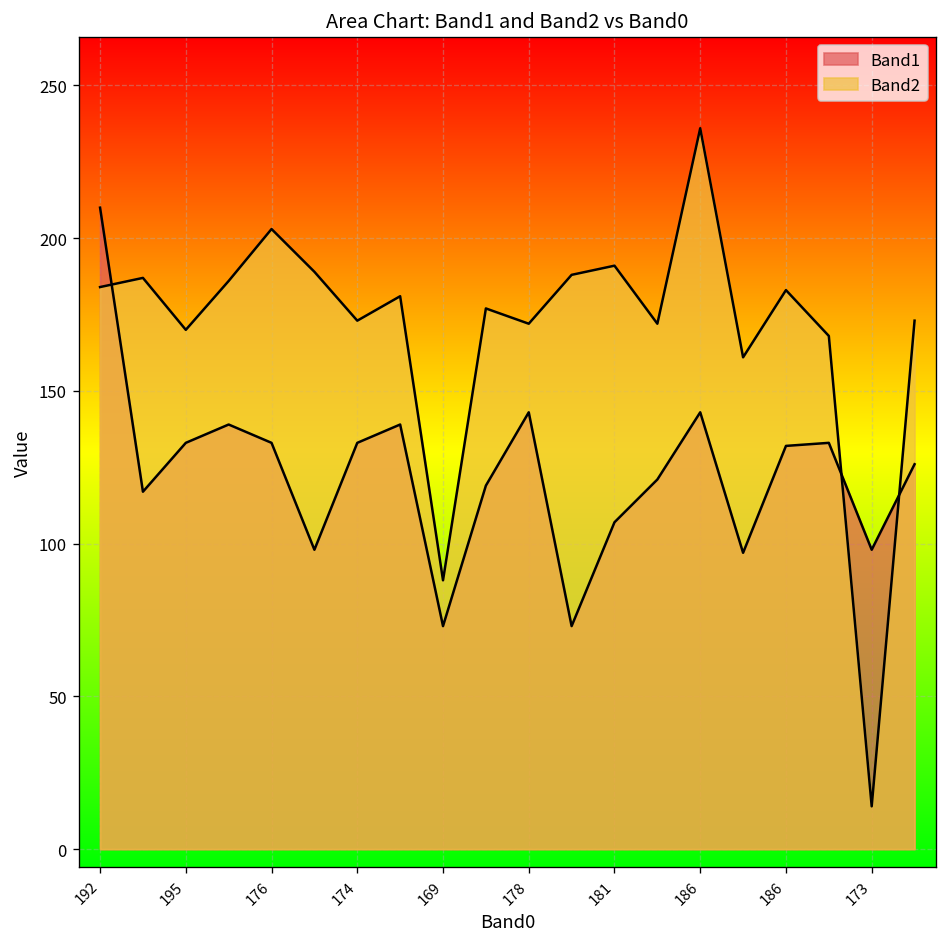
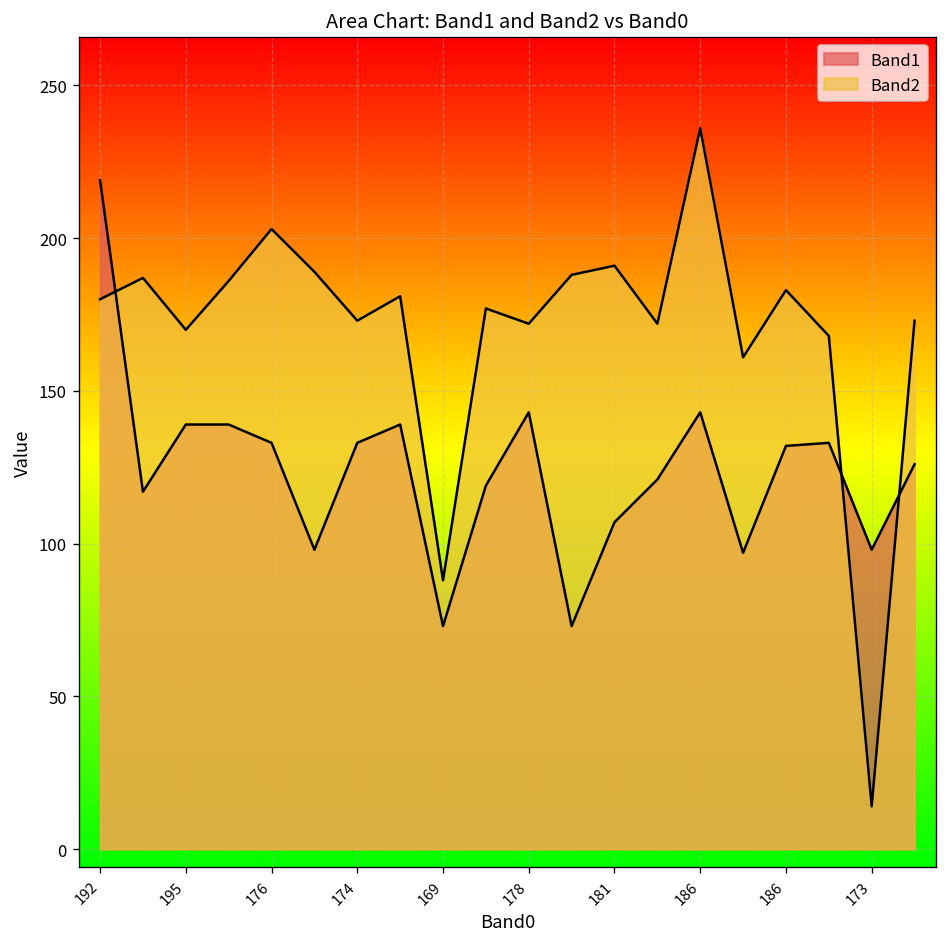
Band1, 192: 210 -> 219
Band2, 192: 184 -> 180
Band1, 195: 133 -> 139
